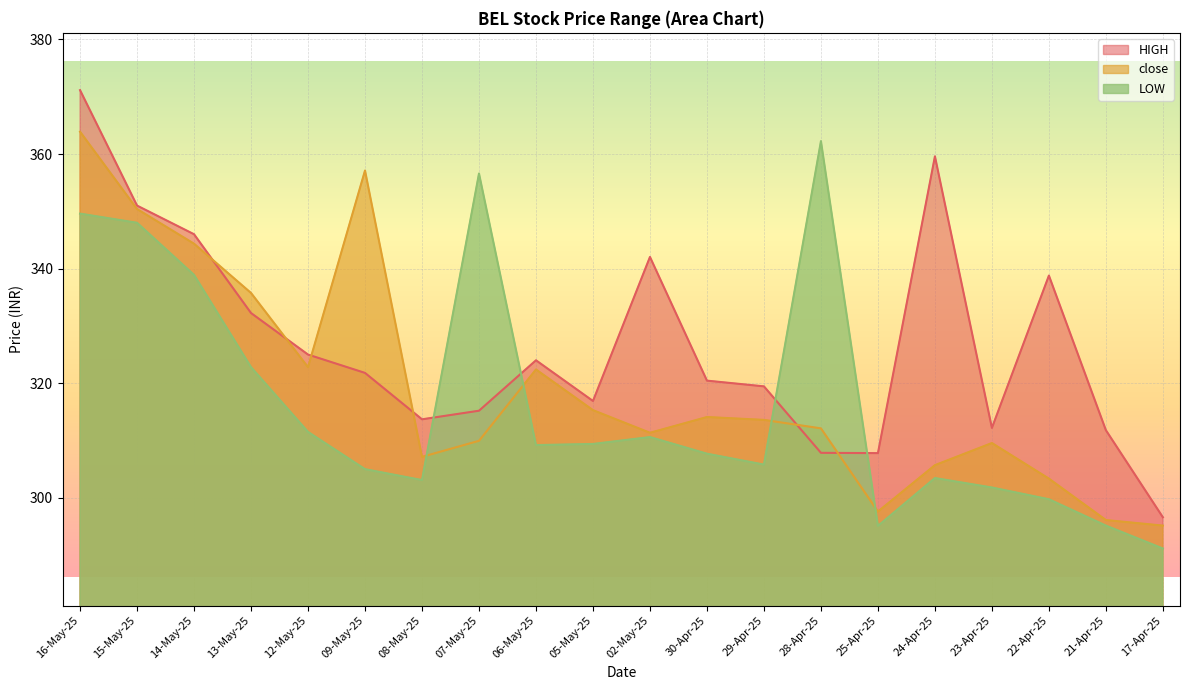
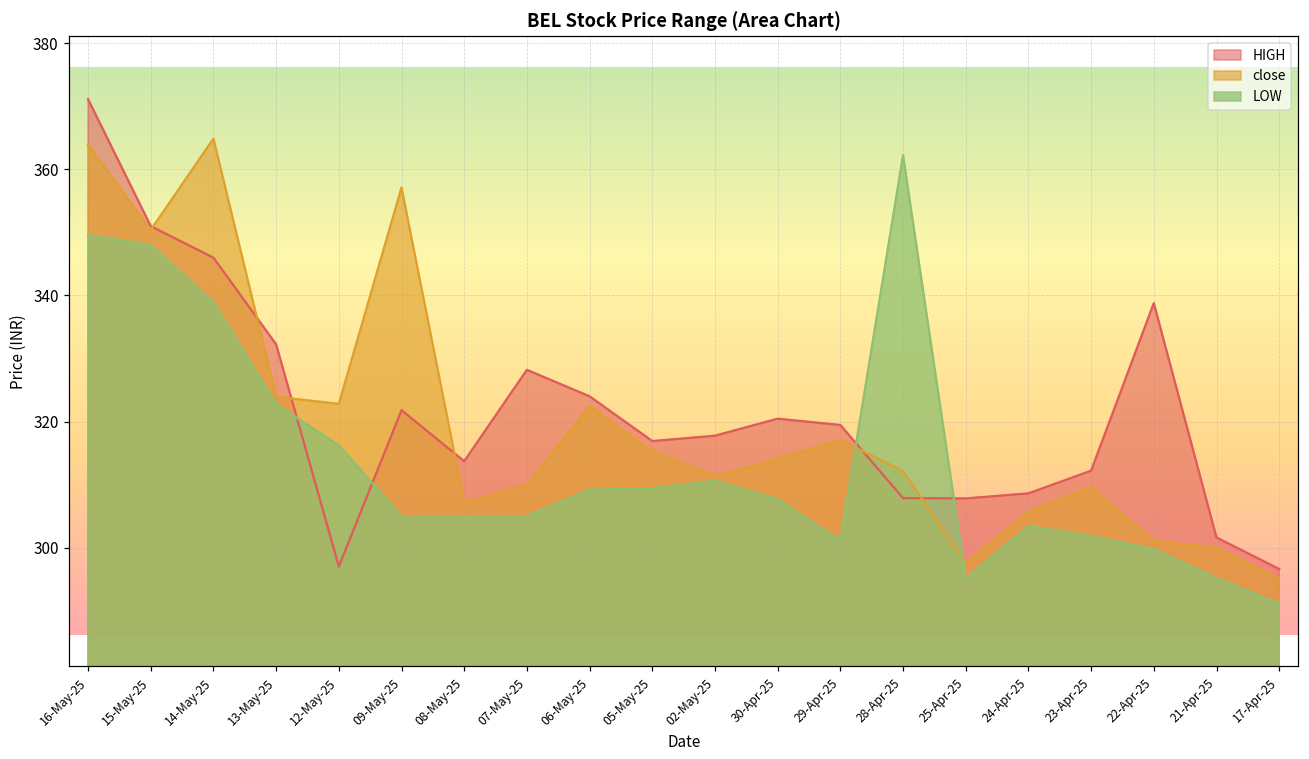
close, 14-May-25: 344 -> 365
close, 13-May-25: 336 -> 324
HIGH, 12-May-25: 325 -> 297
LOW, 12-May-25: 312 -> 316
LOW, 08-May-25: 303 -> 305
HIGH, 07-May-25: 315 -> 328
LOW, 07-May-25: 357 -> 305
HIGH, 02-May-25: 342 -> 318
close, 29-Apr-25: 314 -> 317
LOW, 29-Apr-25: 306 -> 301
HIGH, 24-Apr-25: 360 -> 309
close, 22-Apr-25: 303 -> 301
HIGH, 21-Apr-25: 312 -> 302
close, 21-Apr-25: 296 -> 300
